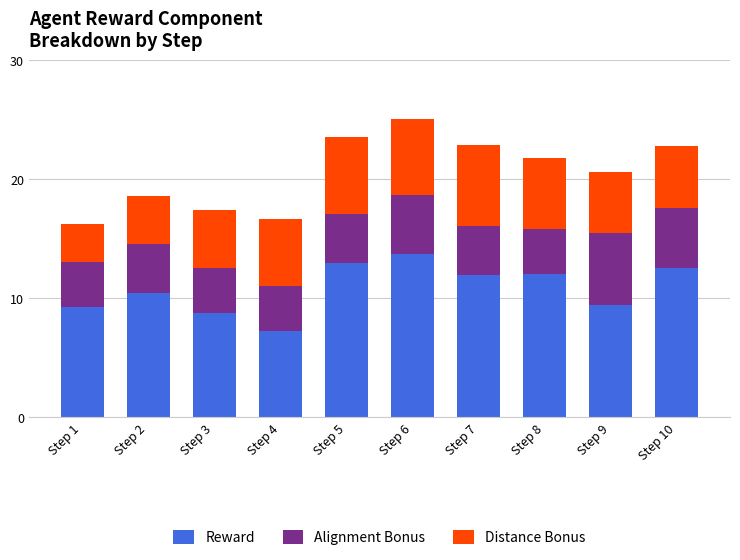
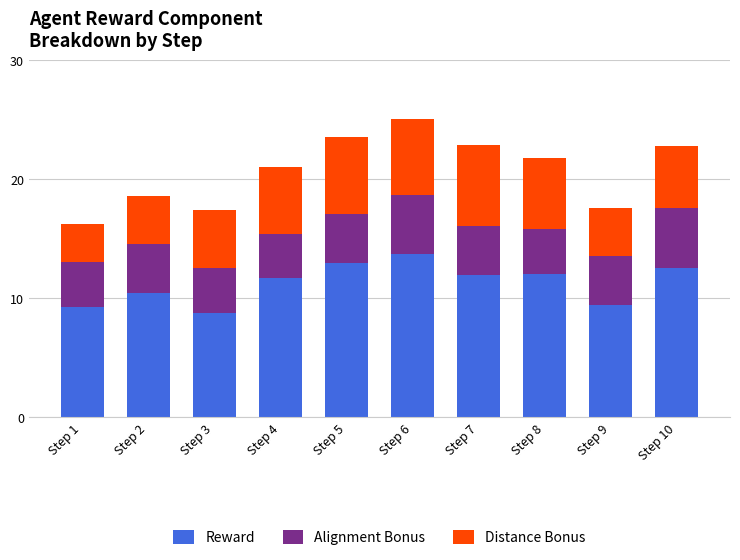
Reward, Step 4: 7.3 -> 11.7
Alignment Bonus, Step 9: 6.1 -> 4.1
Distance Bonus, Step 9: 5.1 -> 4.1
